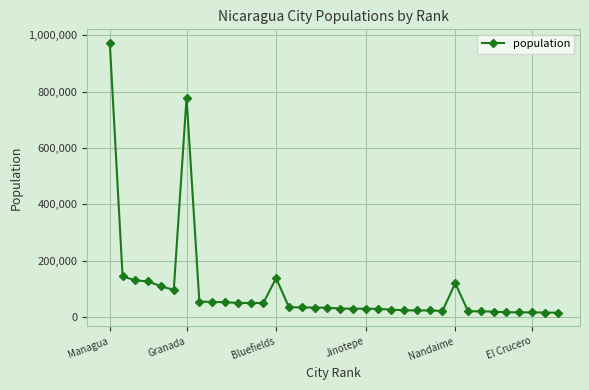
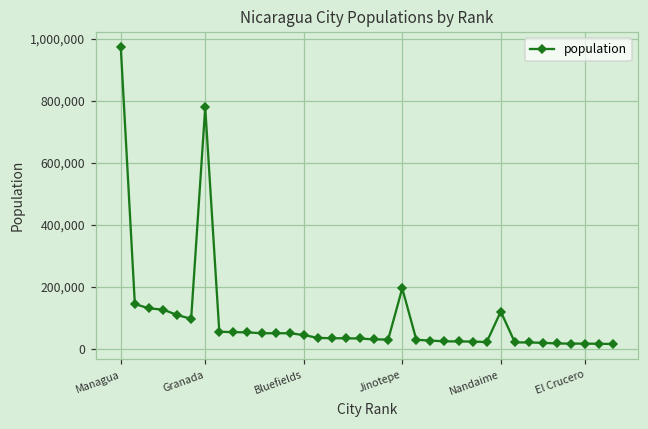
Bluefields: 140,000 -> 40,000
Jinotepe: 30,000 -> 190,000
